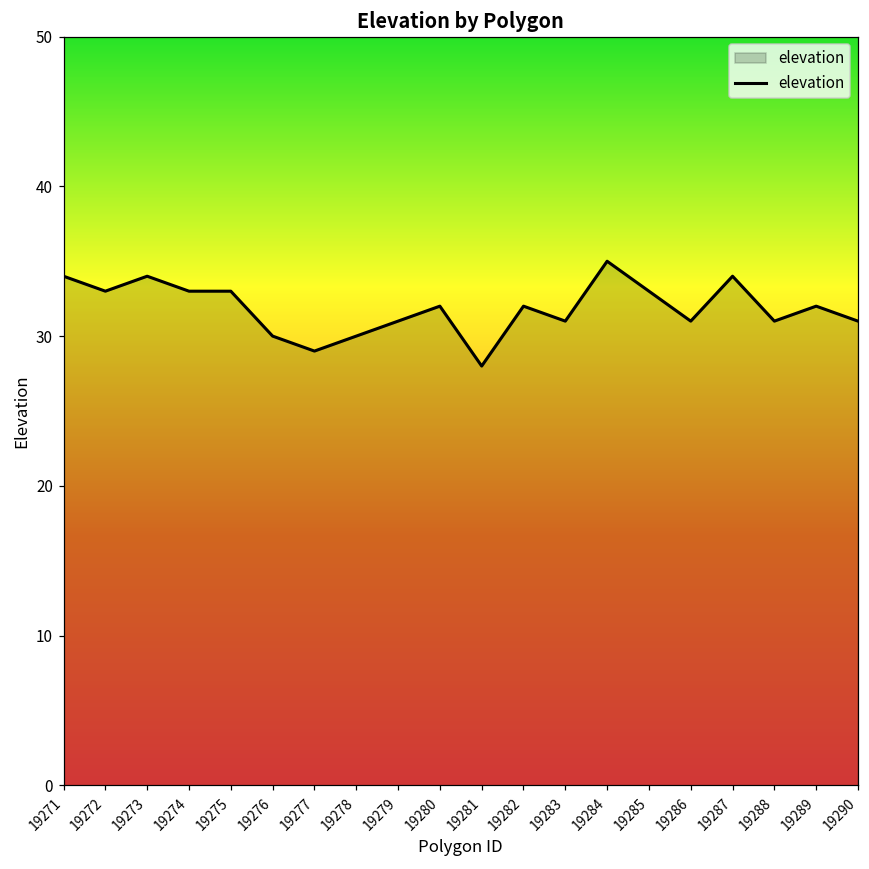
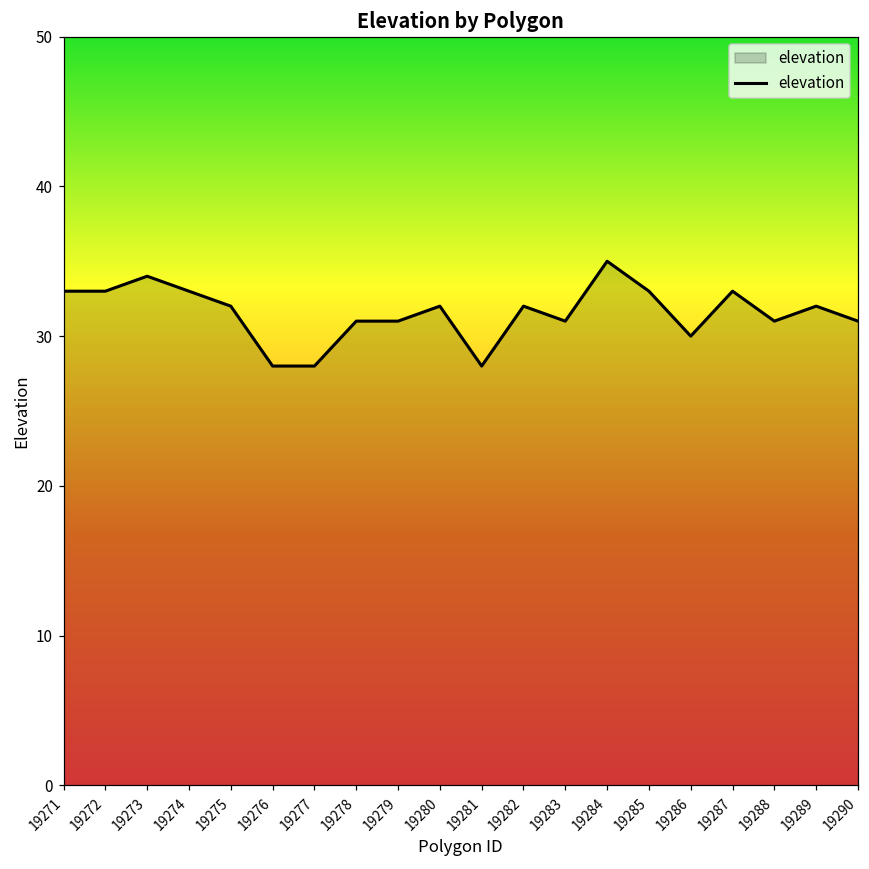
19271: 34 -> 33
19275: 33 -> 32
19276: 30 -> 28
19277: 29 -> 28
19278: 30 -> 31
19286: 31 -> 30
19287: 34 -> 33
